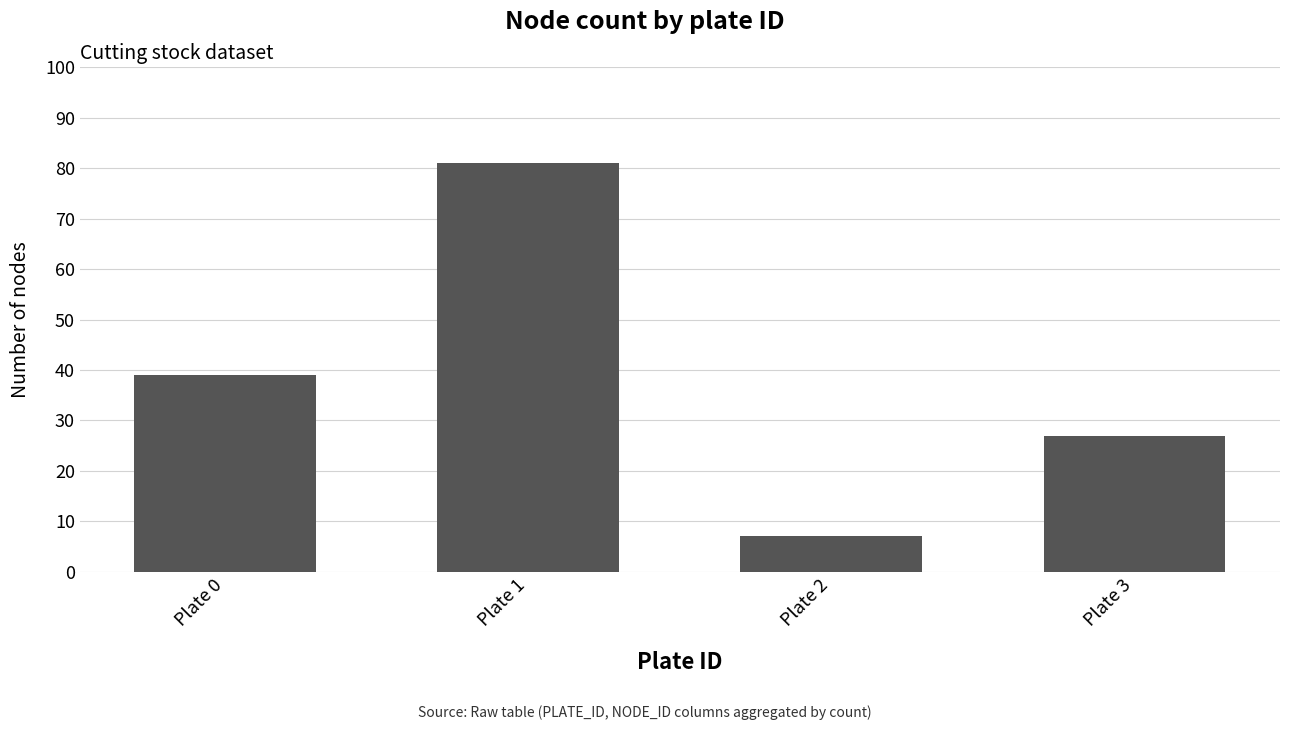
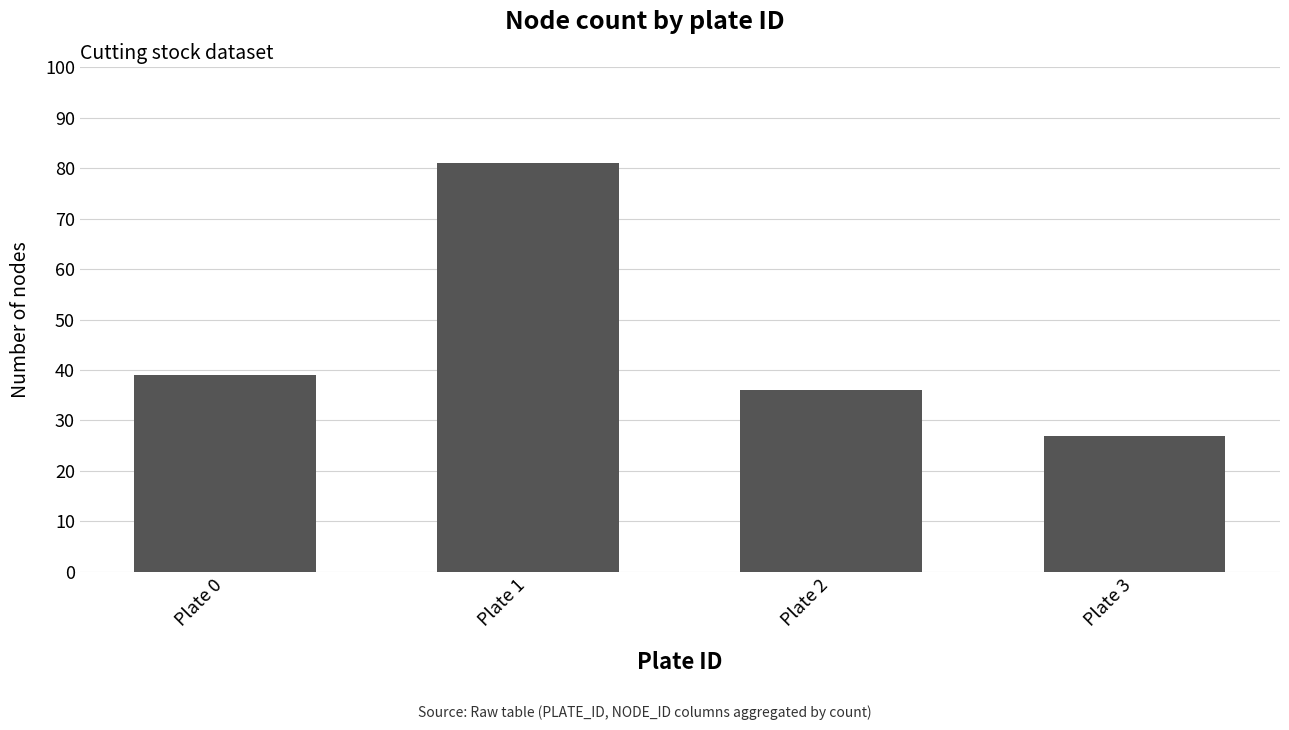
Plate 2: 7 -> 36
